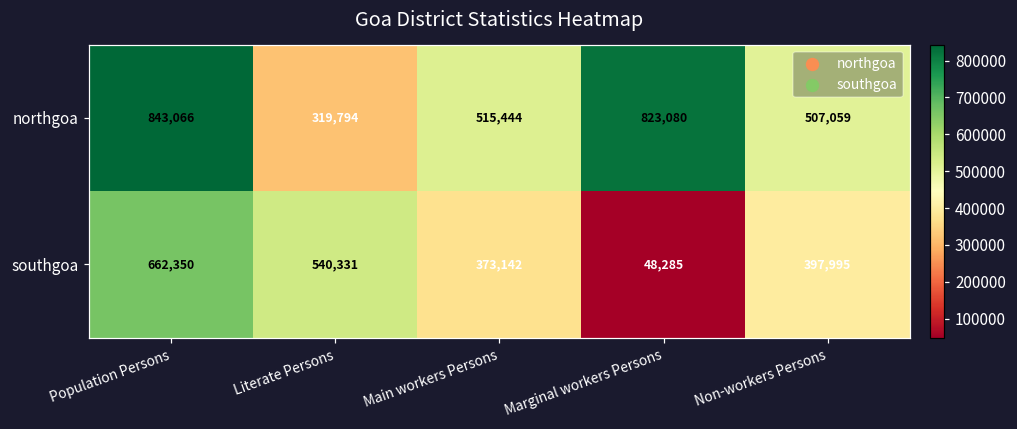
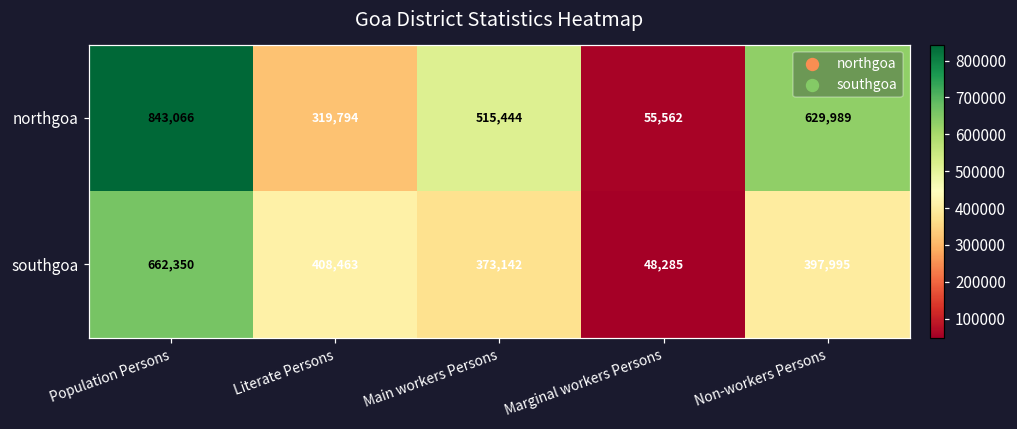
northgoa, Marginal workers Persons: 823,080 -> 55,562
northgoa, Non-workers Persons: 507,059 -> 629,989
southgoa, Literate Persons: 540,331 -> 408,463
